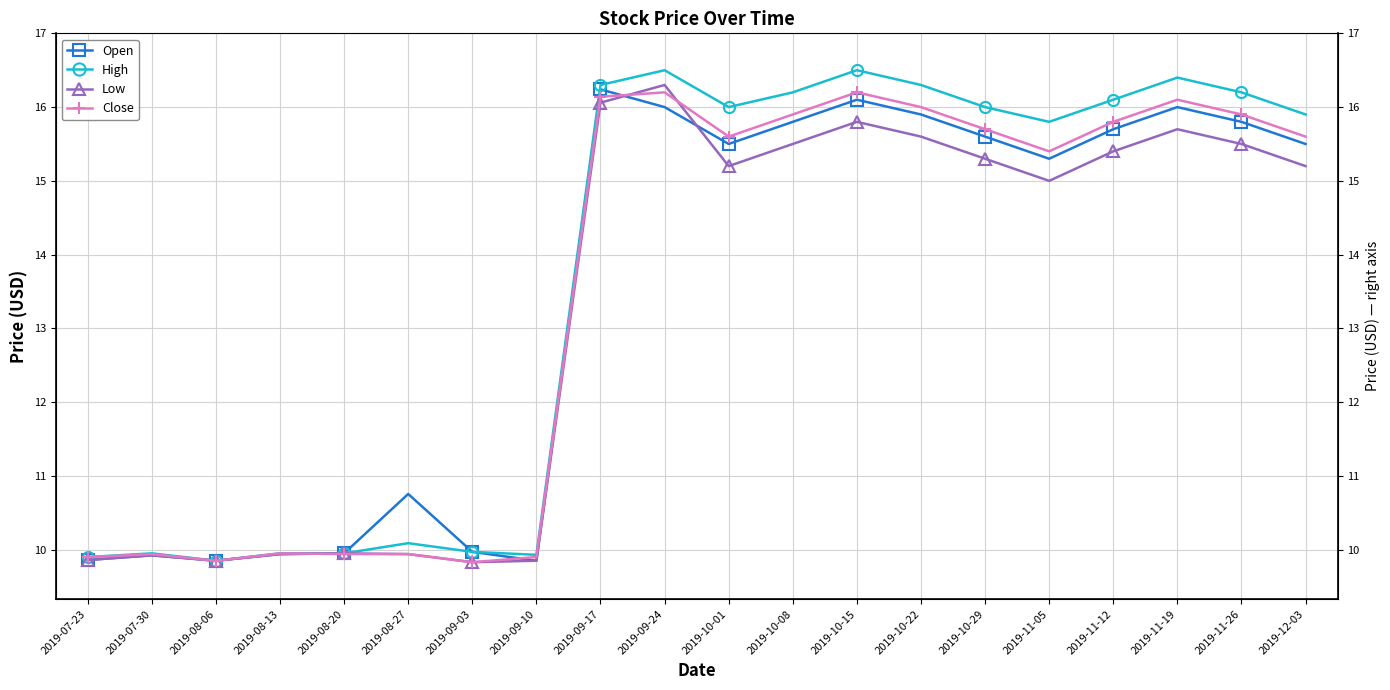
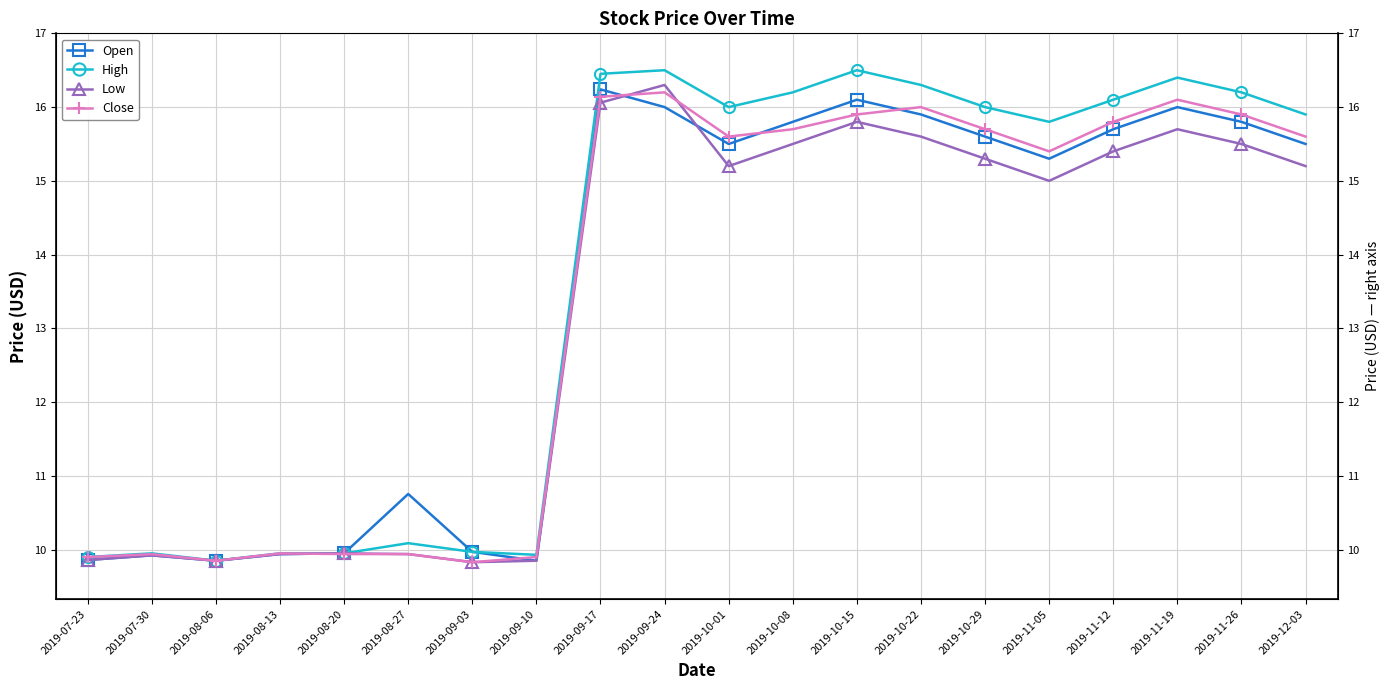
High, 2019-09-17: 16.3 -> 16.5
Close, 2019-10-08: 15.9 -> 15.7
Close, 2019-10-15: 16.2 -> 15.9
